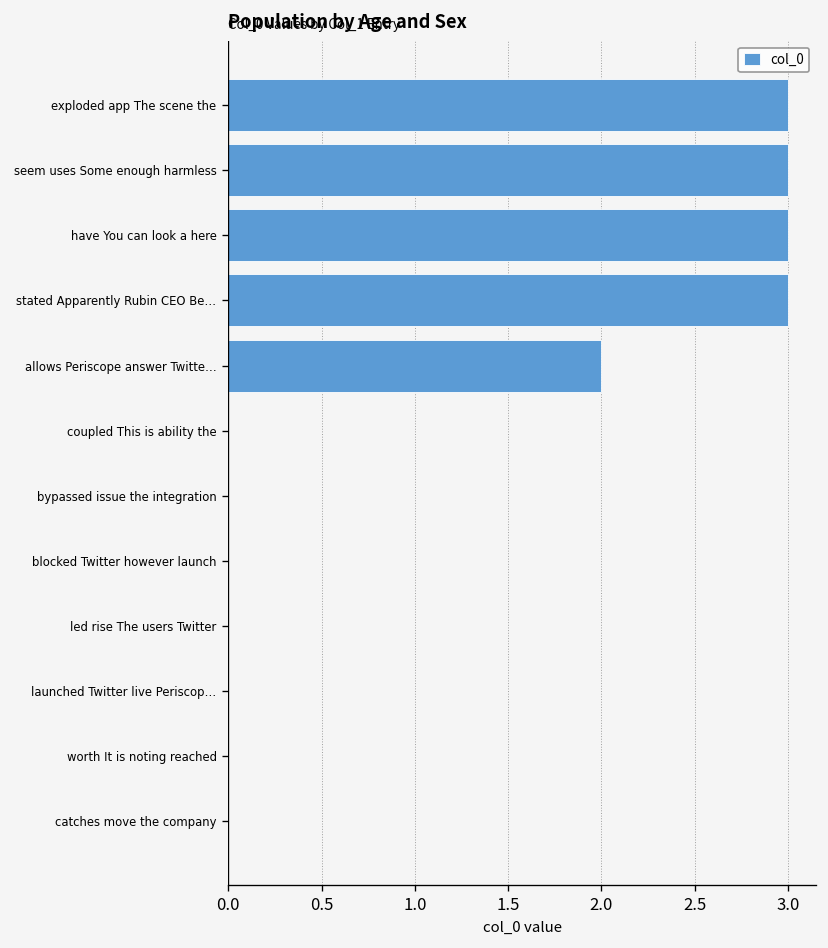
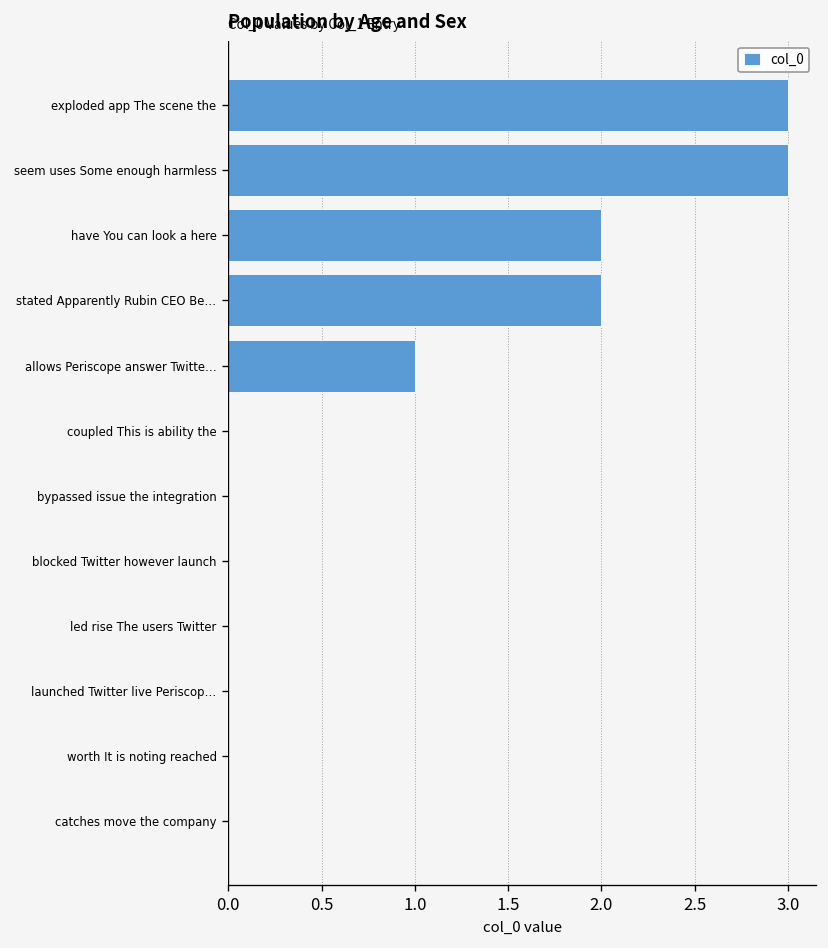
have You can look a here: 3 -> 2
stated Apparently Rubin CEO Be…: 3 -> 2
allows Periscope answer Twitte…: 2 -> 1
